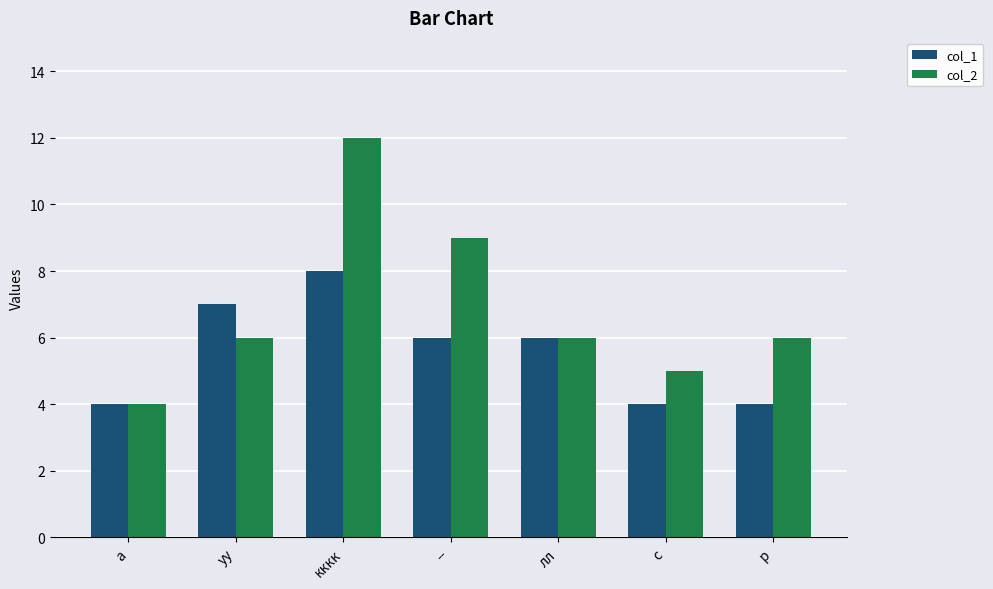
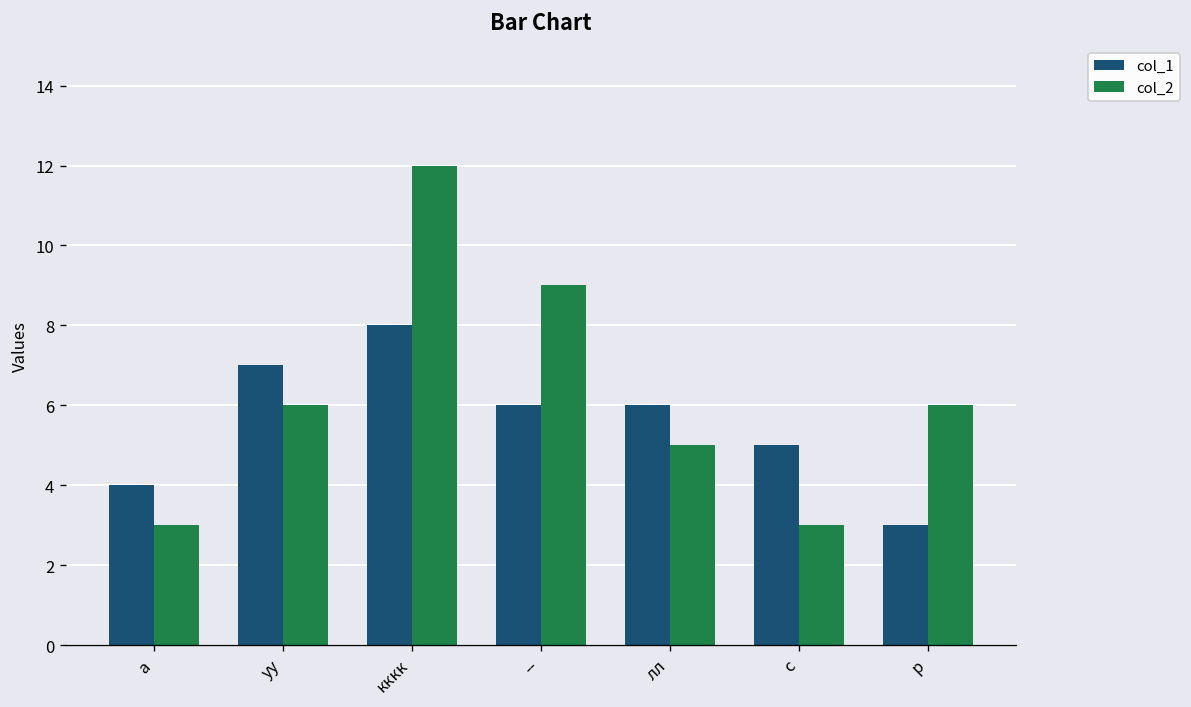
col_2, а: 4 -> 3
col_2, лл: 6 -> 5
col_1, с: 4 -> 5
col_2, с: 5 -> 3
col_1, р: 4 -> 3
